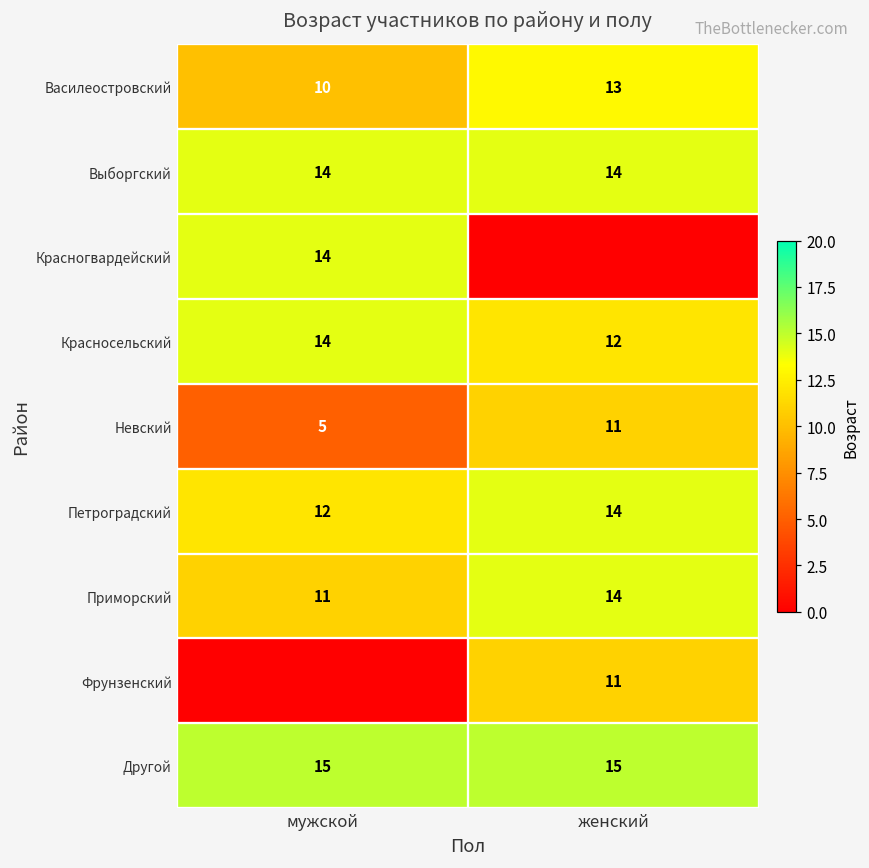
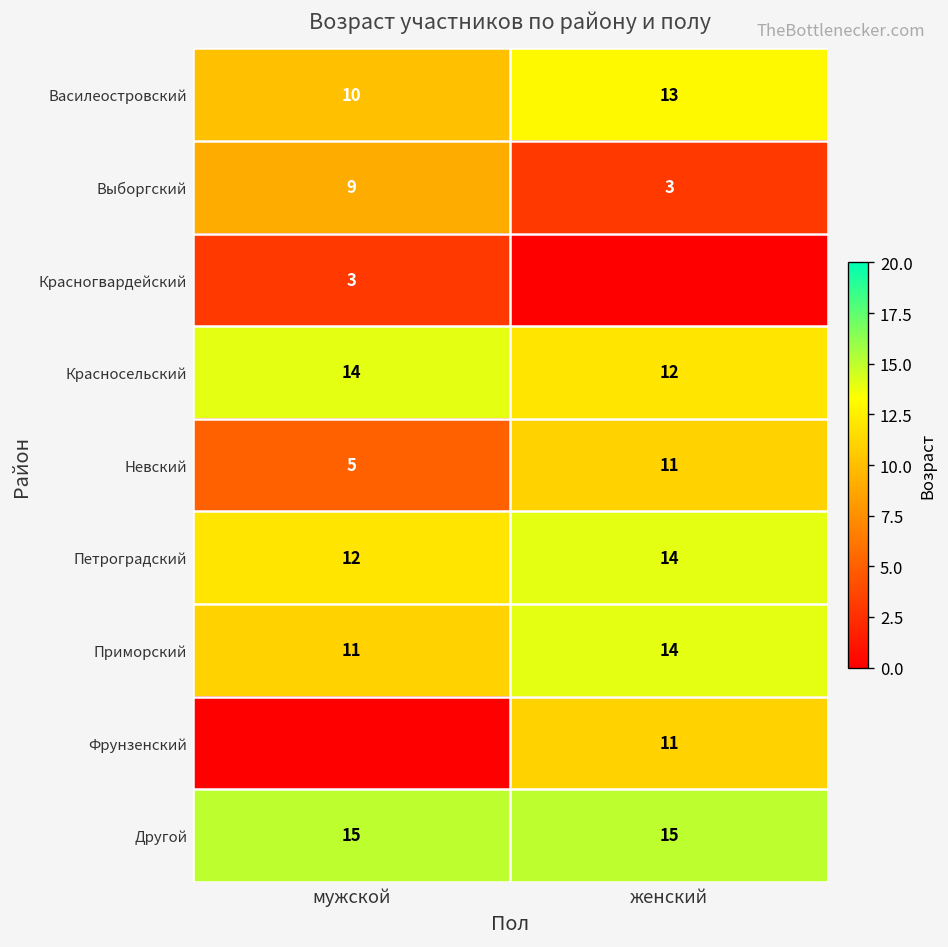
Выборгский, мужской: 14 -> 9
Выборгский, женский: 14 -> 3
Красногвардейский, мужской: 14 -> 3
